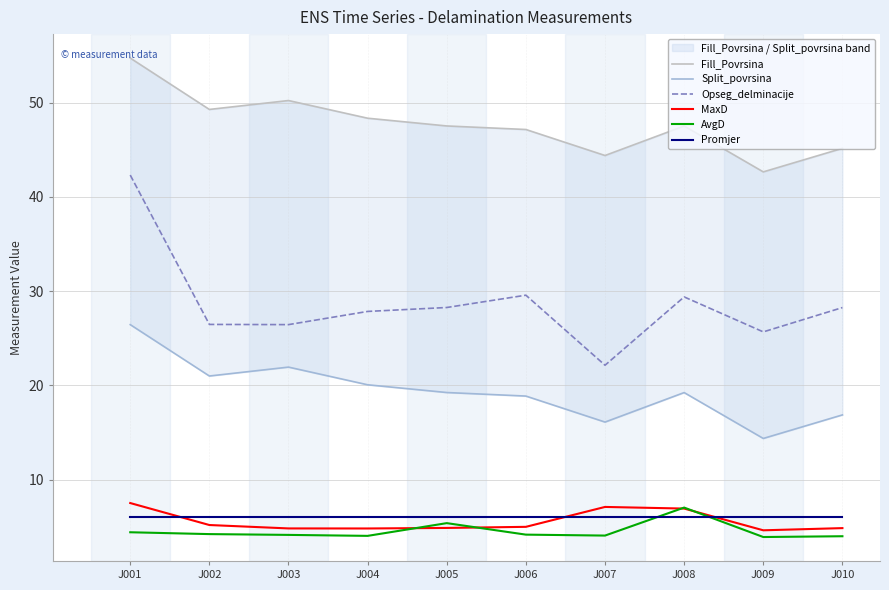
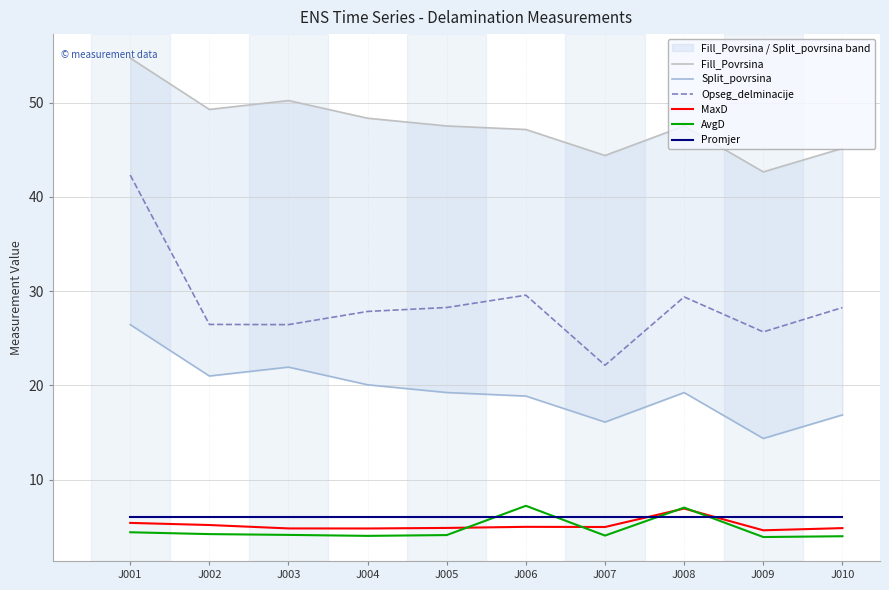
MaxD, J001: 8 -> 5
AvgD, J005: 5 -> 4
AvgD, J006: 4 -> 7
MaxD, J007: 7 -> 5
